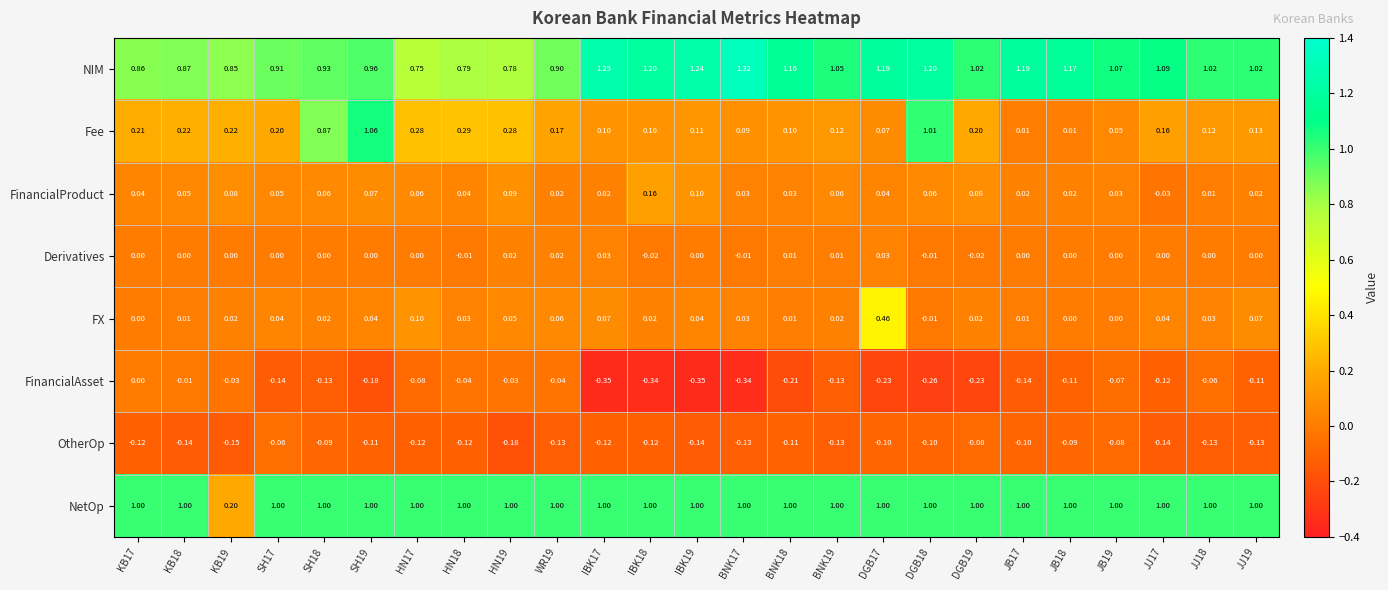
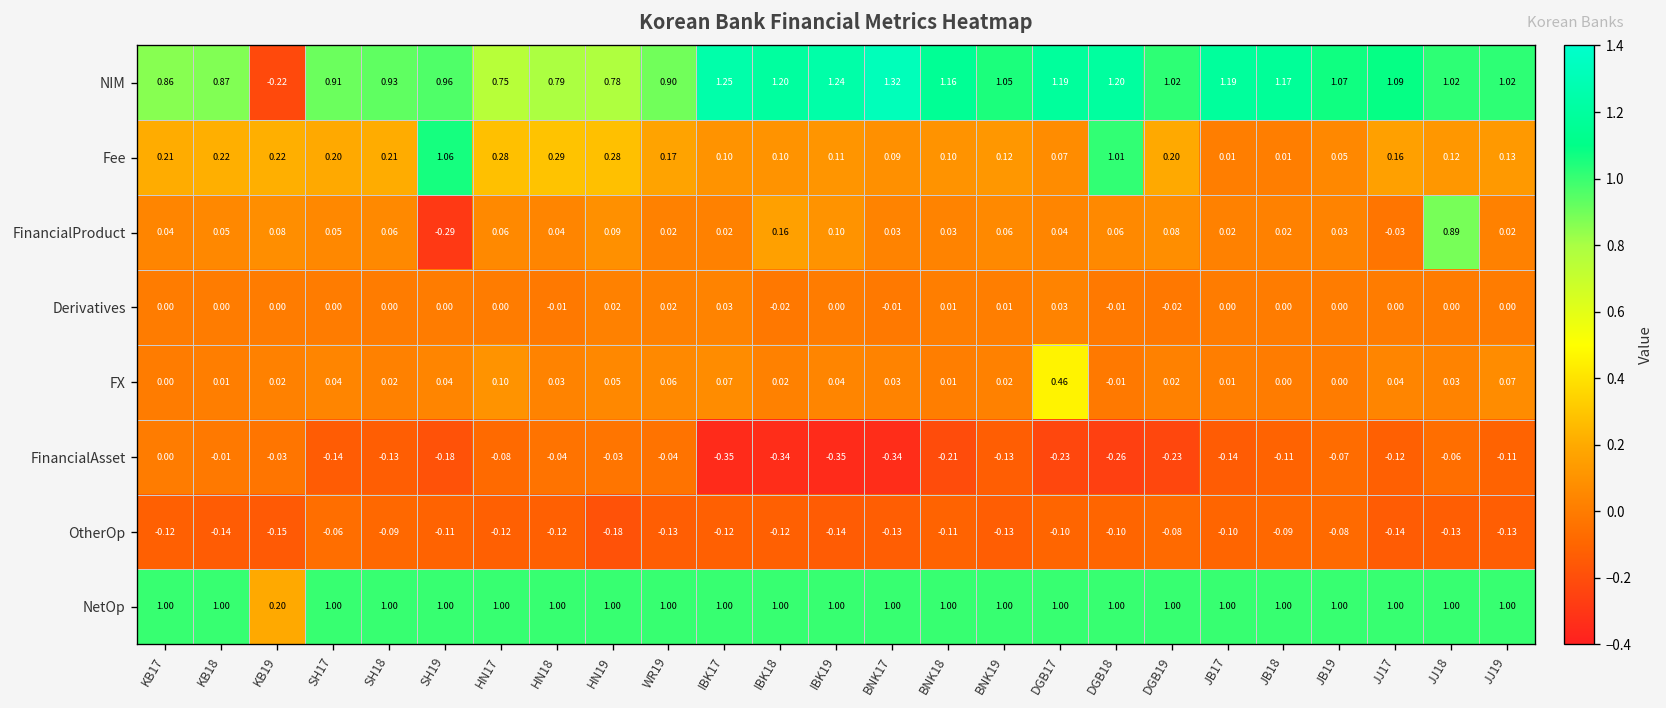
NIM, KB19: 0.85 -> -0.22
Fee, SH18: 0.87 -> 0.21
FinancialProduct, SH19: 0.07 -> -0.29
FinancialProduct, JJ18: 0.01 -> 0.89
